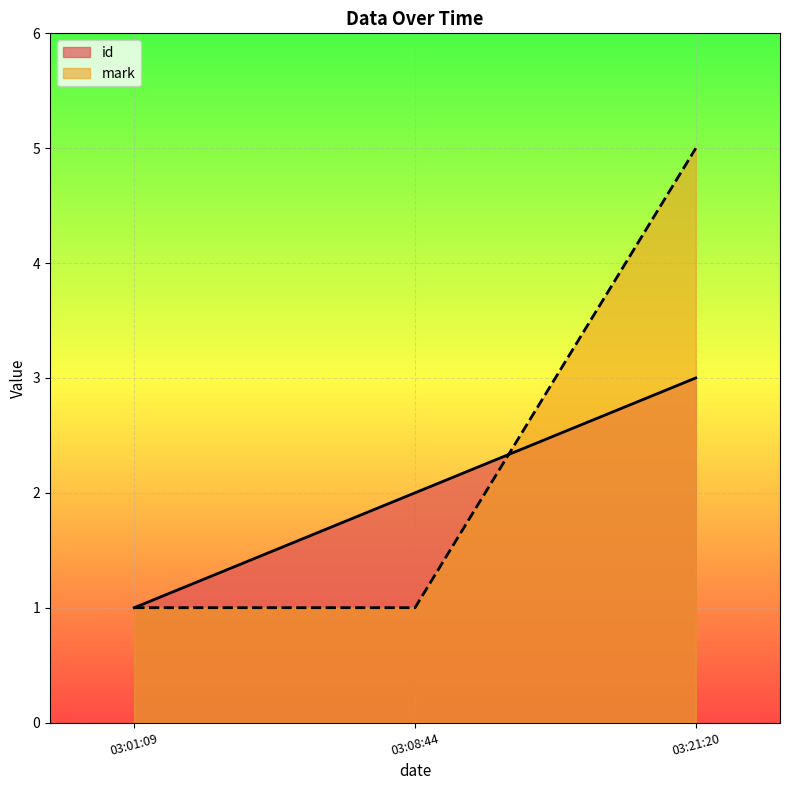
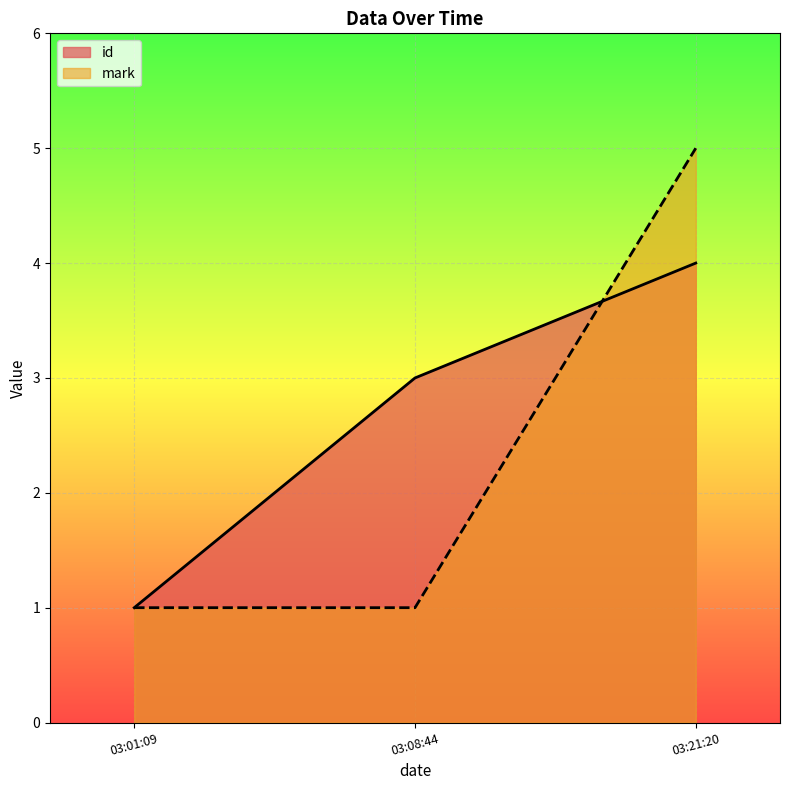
id, 03:08:44: 2 -> 3
id, 03:21:20: 3 -> 4
